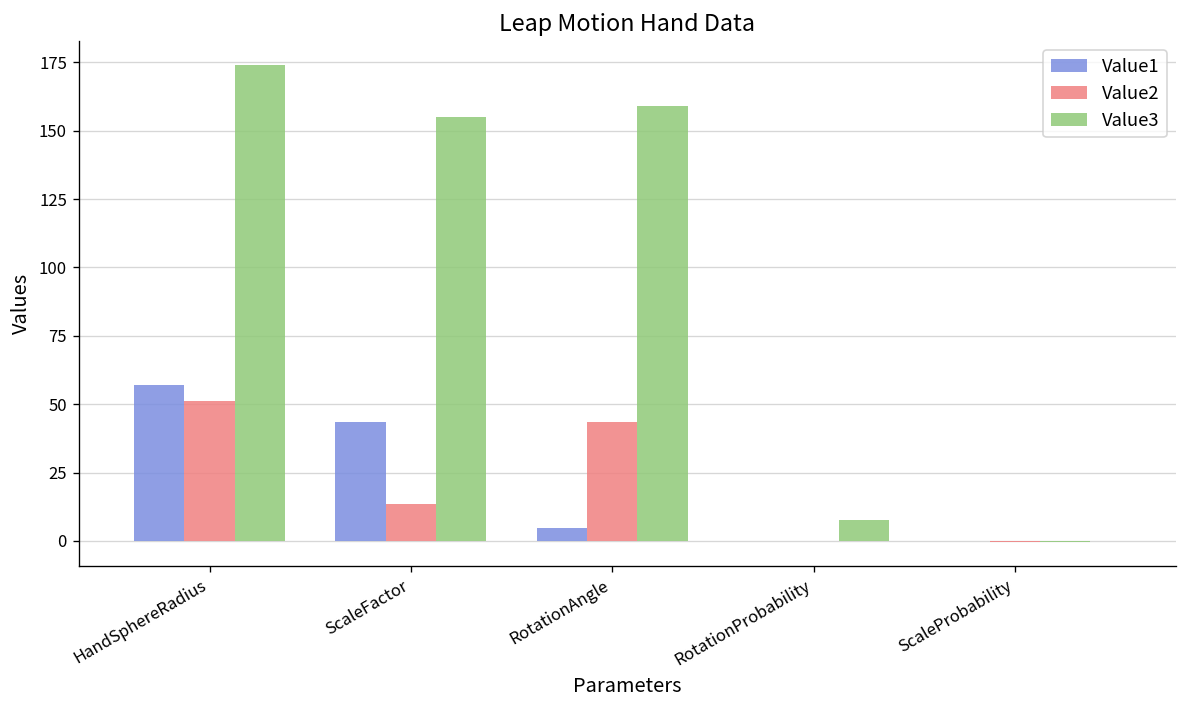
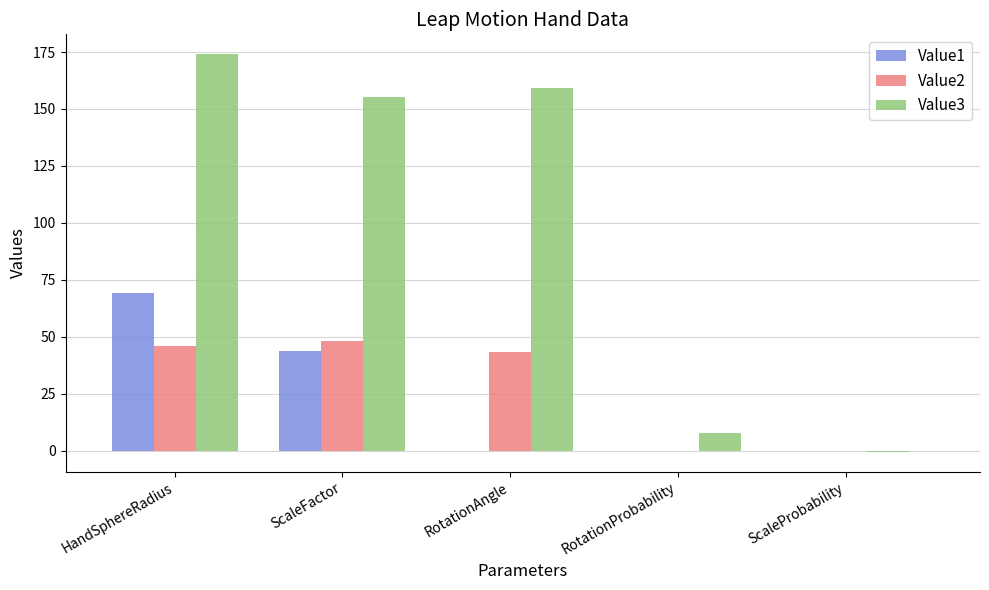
Value1, HandSphereRadius: 57 -> 69
Value2, HandSphereRadius: 51 -> 46
Value2, ScaleFactor: 14 -> 48
Value1, RotationAngle: 5 -> 0
